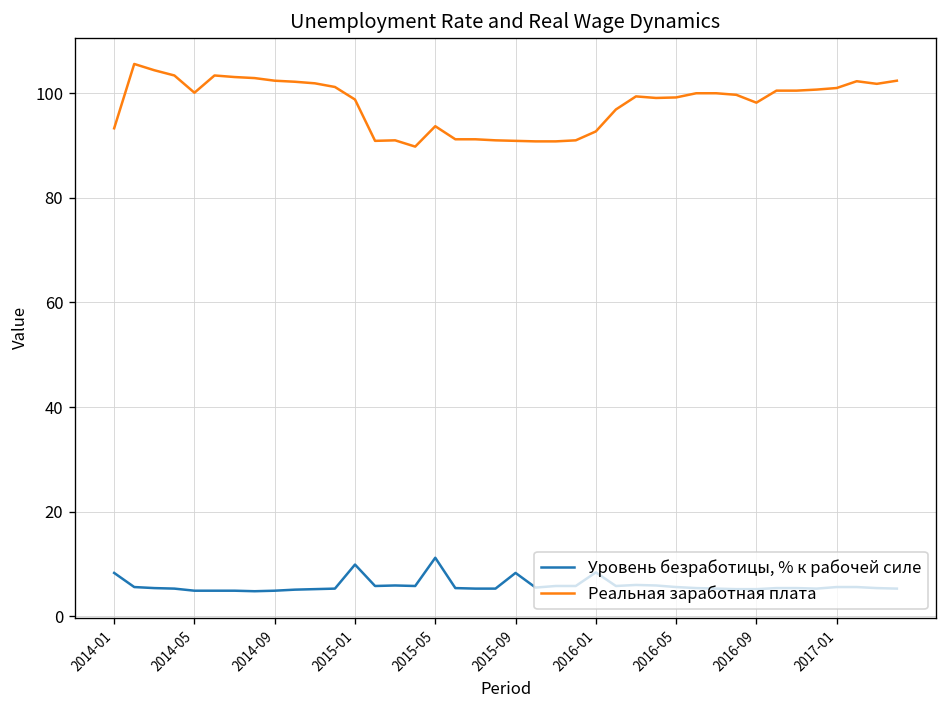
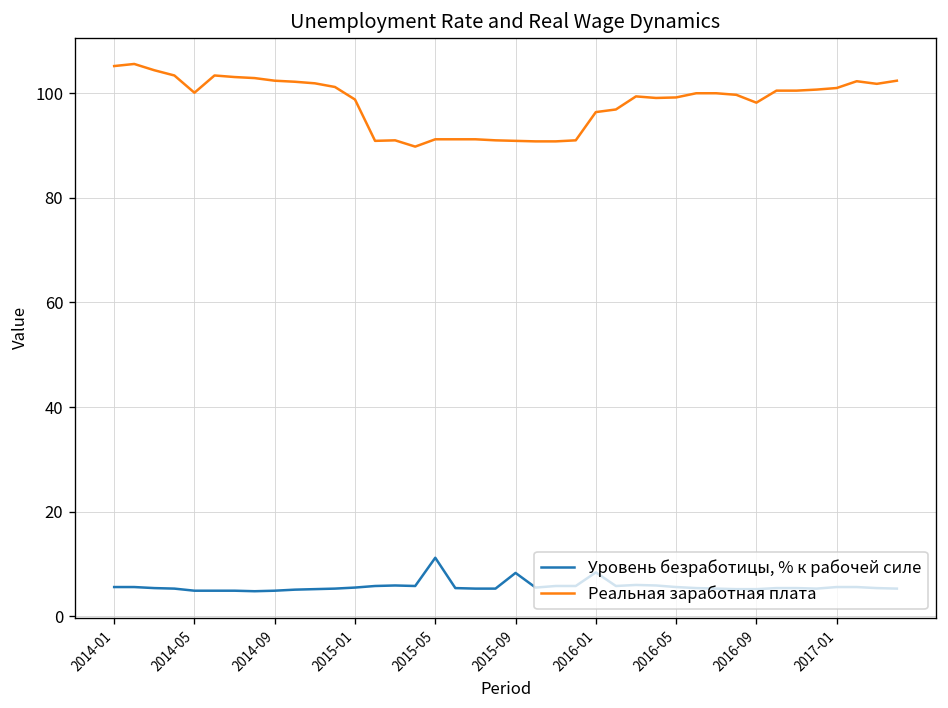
Уровень безработицы, % к рабочей силе, 2014-01: 8 -> 6
Реальная заработная плата, 2014-01: 93 -> 105
Уровень безработицы, % к рабочей силе, 2015-01: 10 -> 6
Реальная заработная плата, 2015-05: 94 -> 91
Реальная заработная плата, 2016-01: 93 -> 96
